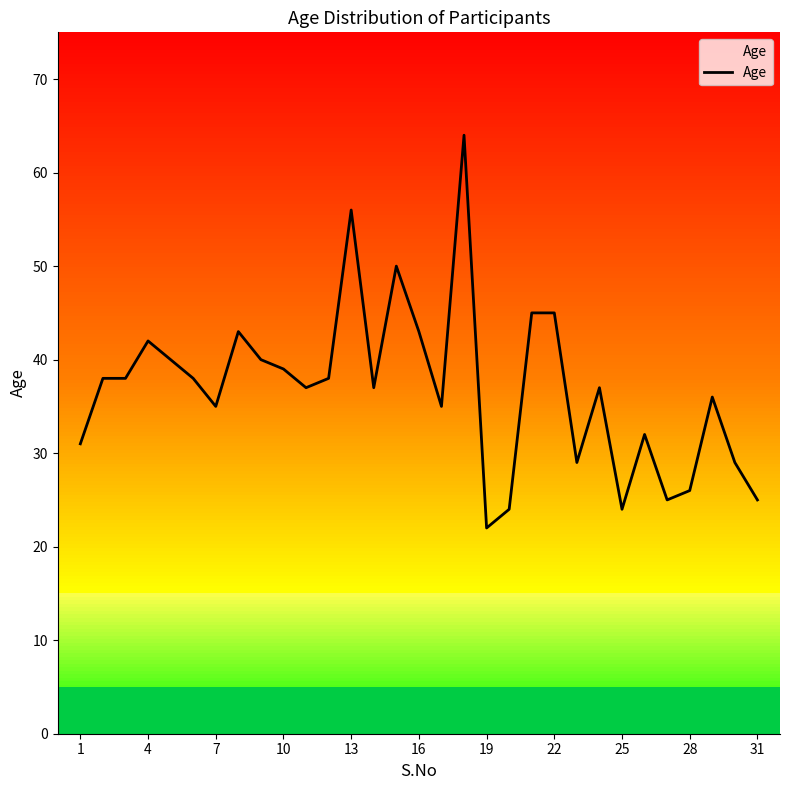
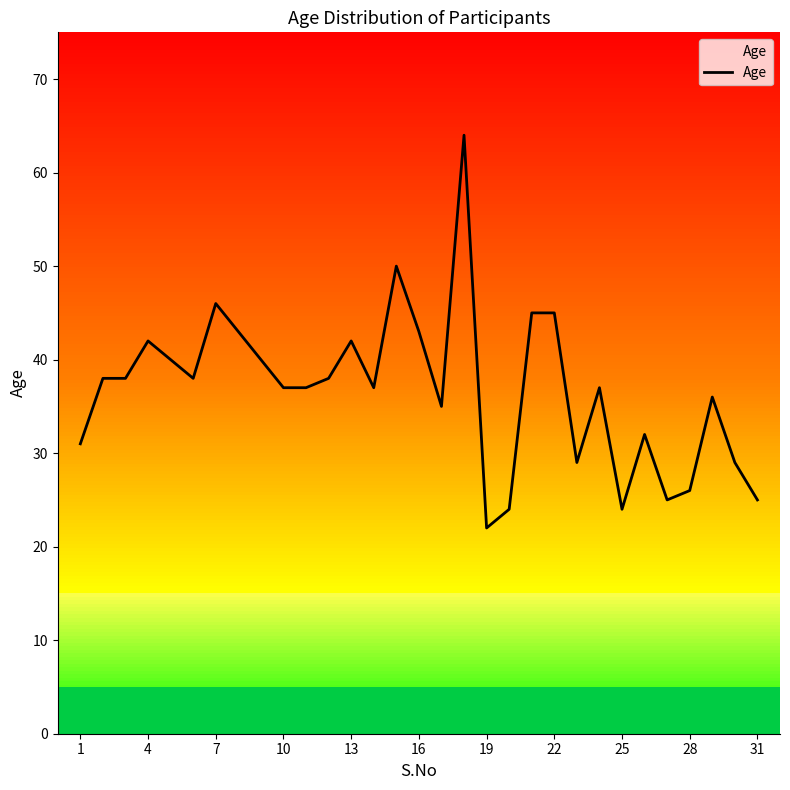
7: 35 -> 46
10: 39 -> 37
13: 56 -> 42
